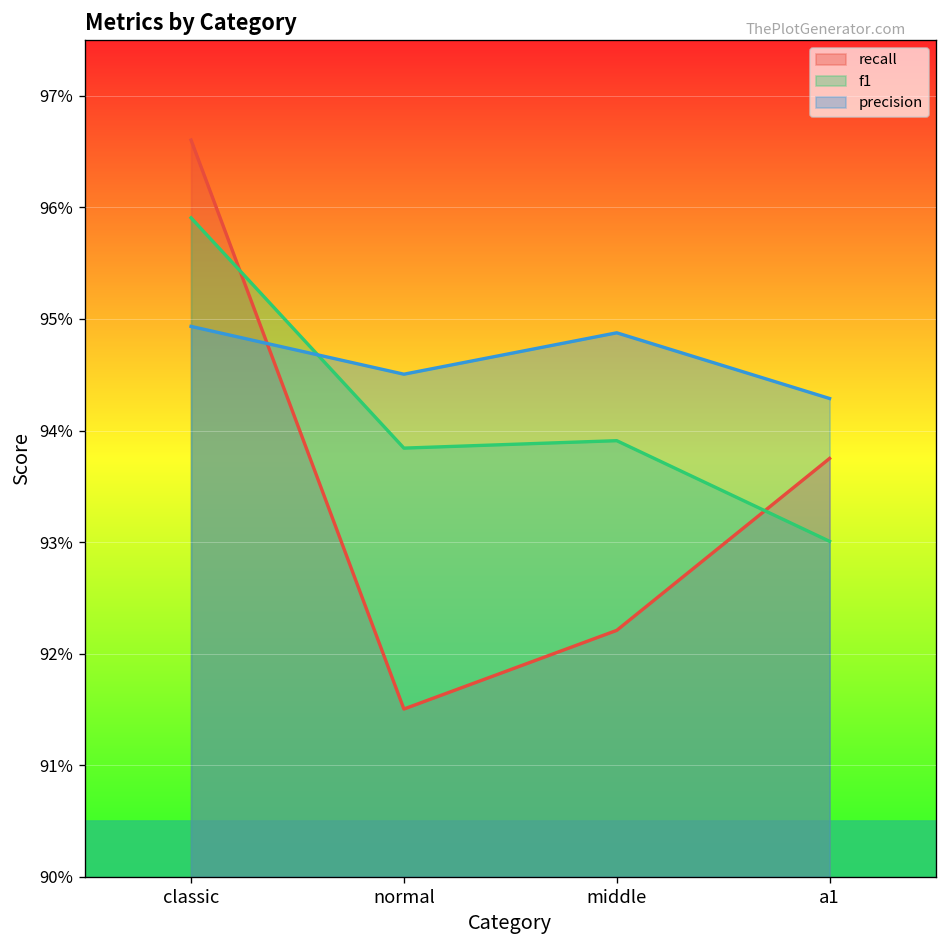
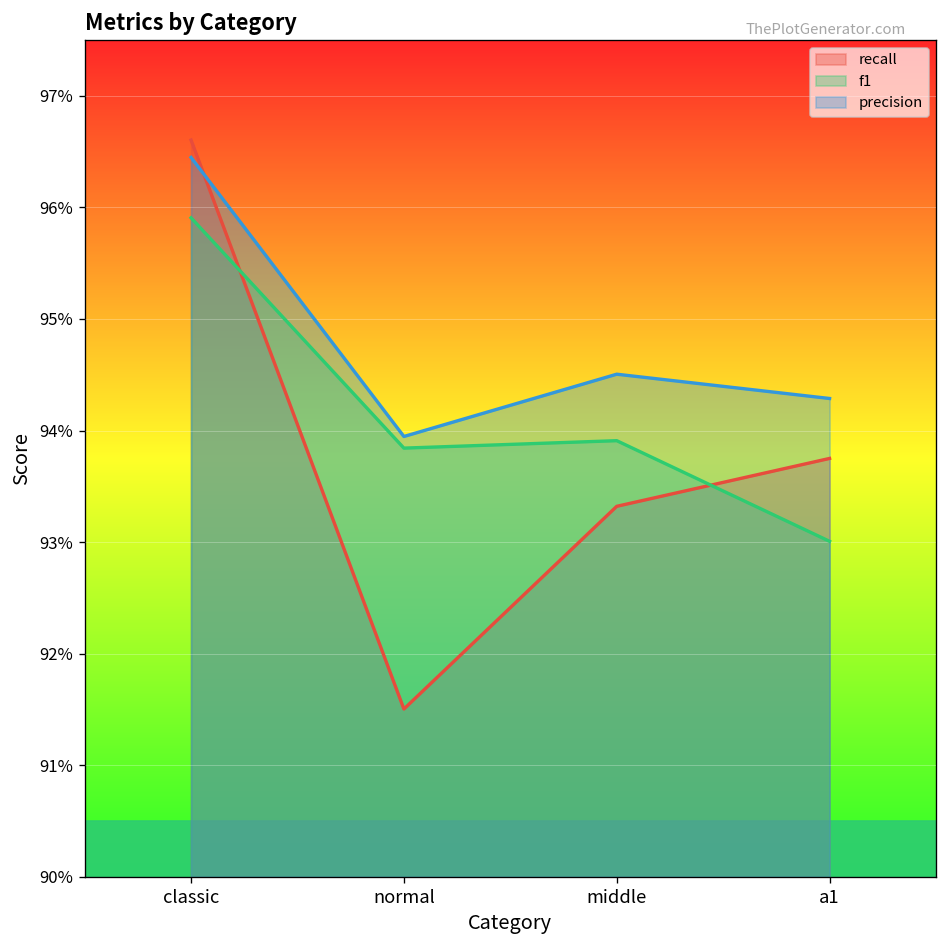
precision, classic: 94.9% -> 96.4%
precision, normal: 94.5% -> 93.9%
recall, middle: 92.2% -> 93.3%
precision, middle: 94.9% -> 94.5%
